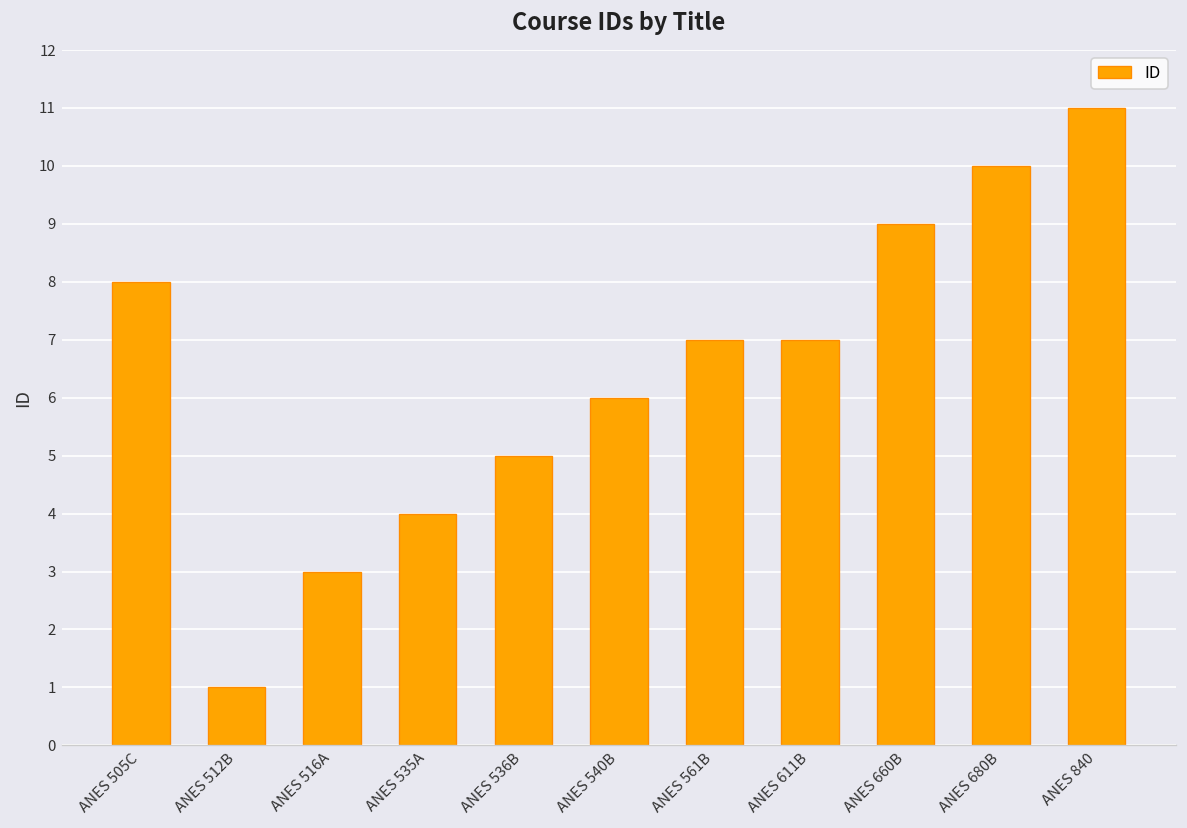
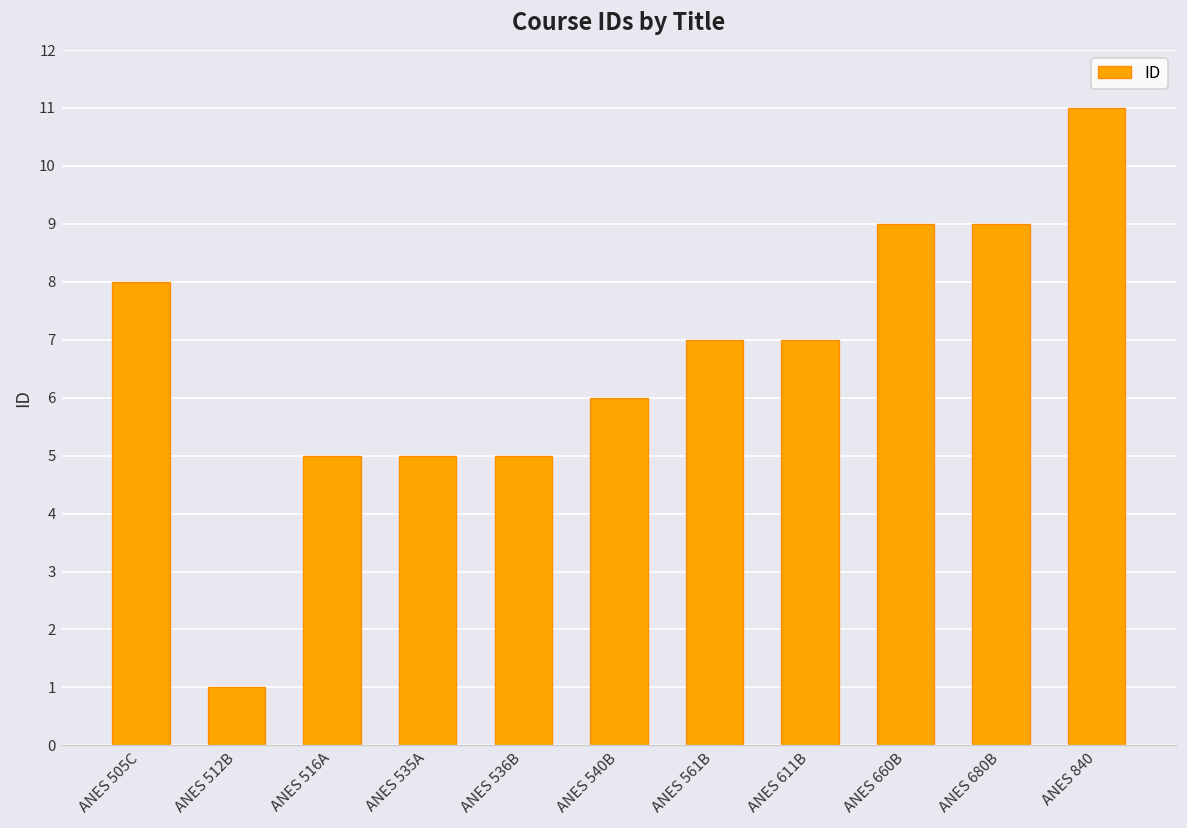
ANES 516A: 3 -> 5
ANES 535A: 4 -> 5
ANES 680B: 10 -> 9
